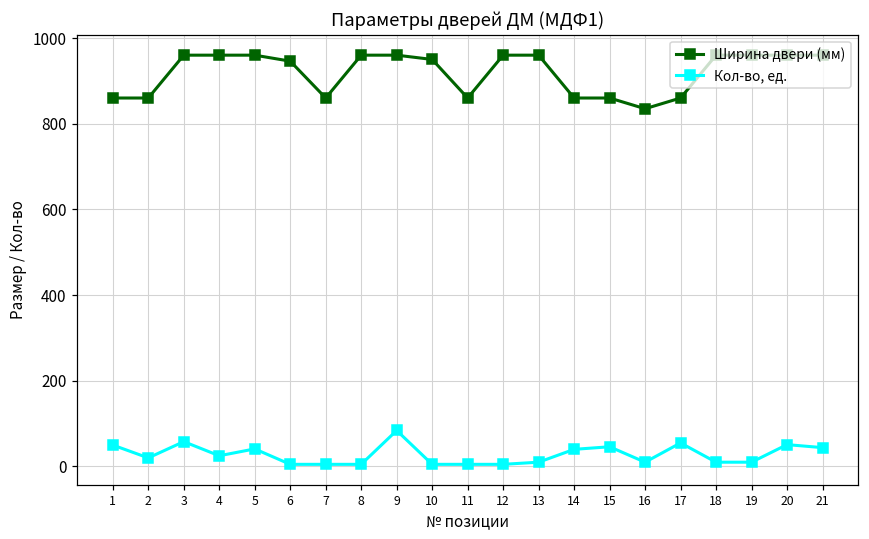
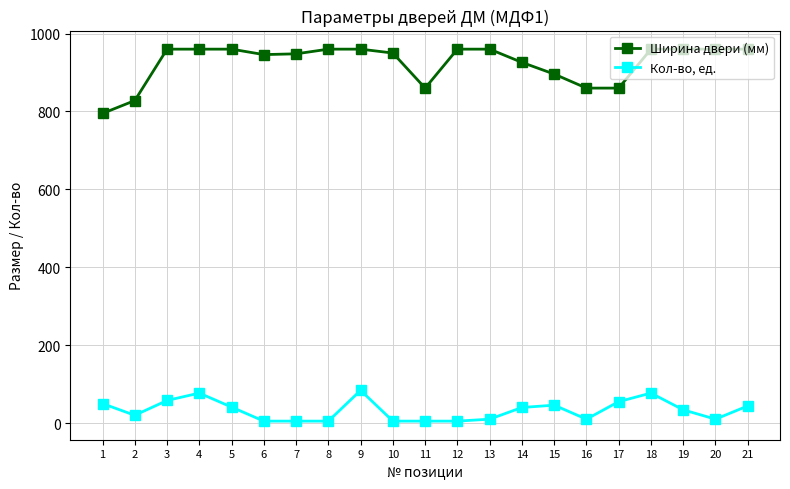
Ширина двери (мм), 1: 860 -> 800
Ширина двери (мм), 2: 860 -> 830
Кол-во, ед., 4: 30 -> 80
Ширина двери (мм), 7: 860 -> 950
Ширина двери (мм), 14: 860 -> 930
Ширина двери (мм), 15: 860 -> 900
Ширина двери (мм), 16: 840 -> 860
Кол-во, ед., 18: 10 -> 80
Кол-во, ед., 19: 10 -> 30
Кол-во, ед., 20: 50 -> 10
